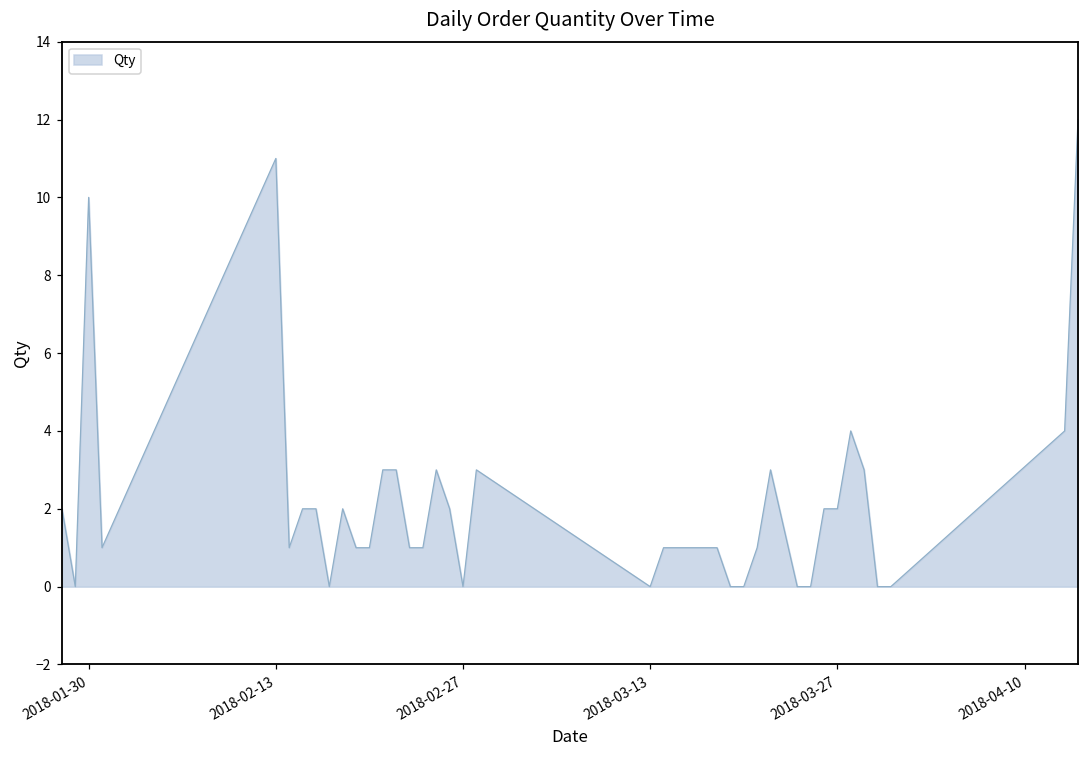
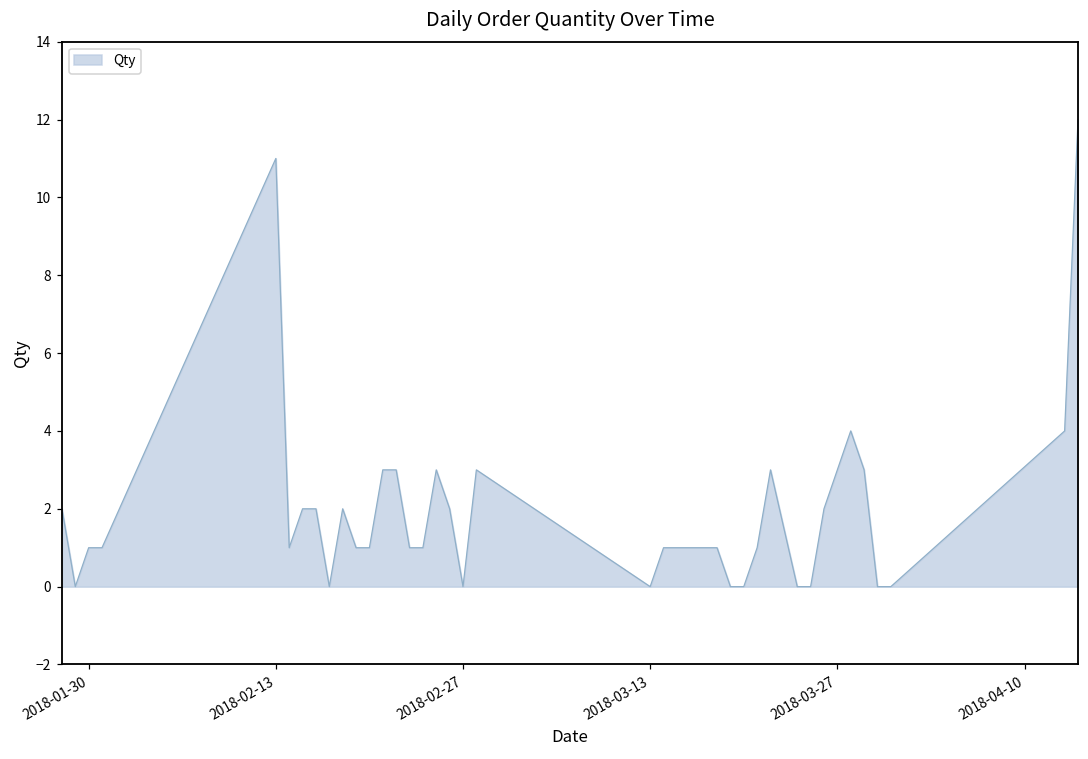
2018-01-30: 10 -> 1
2018-03-27: 2 -> 3
